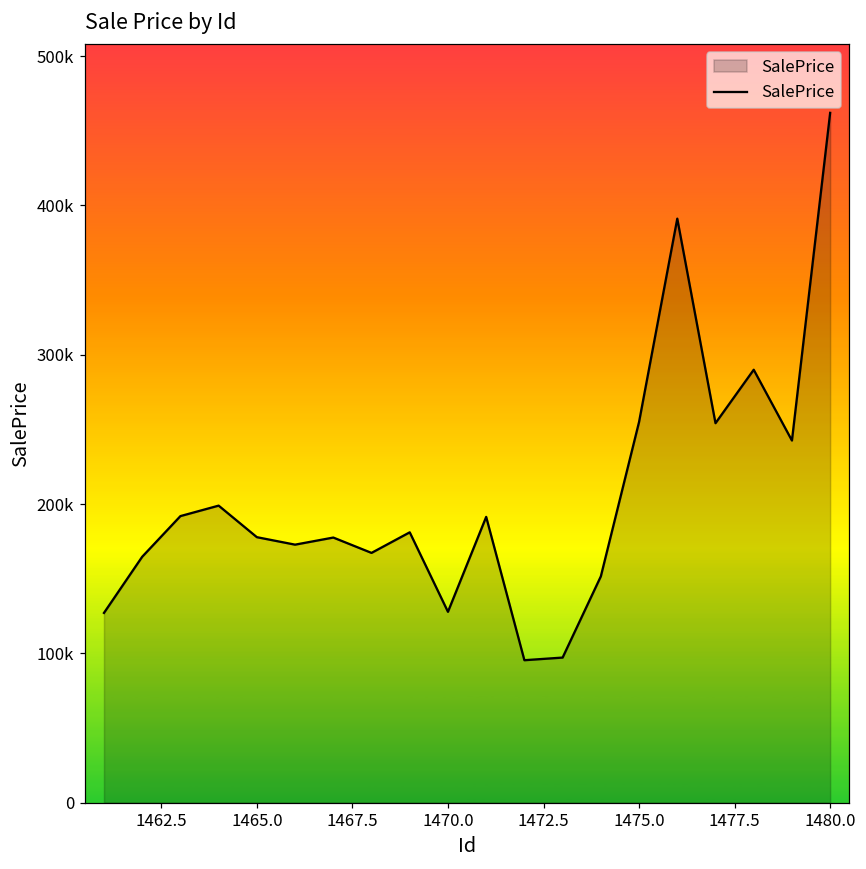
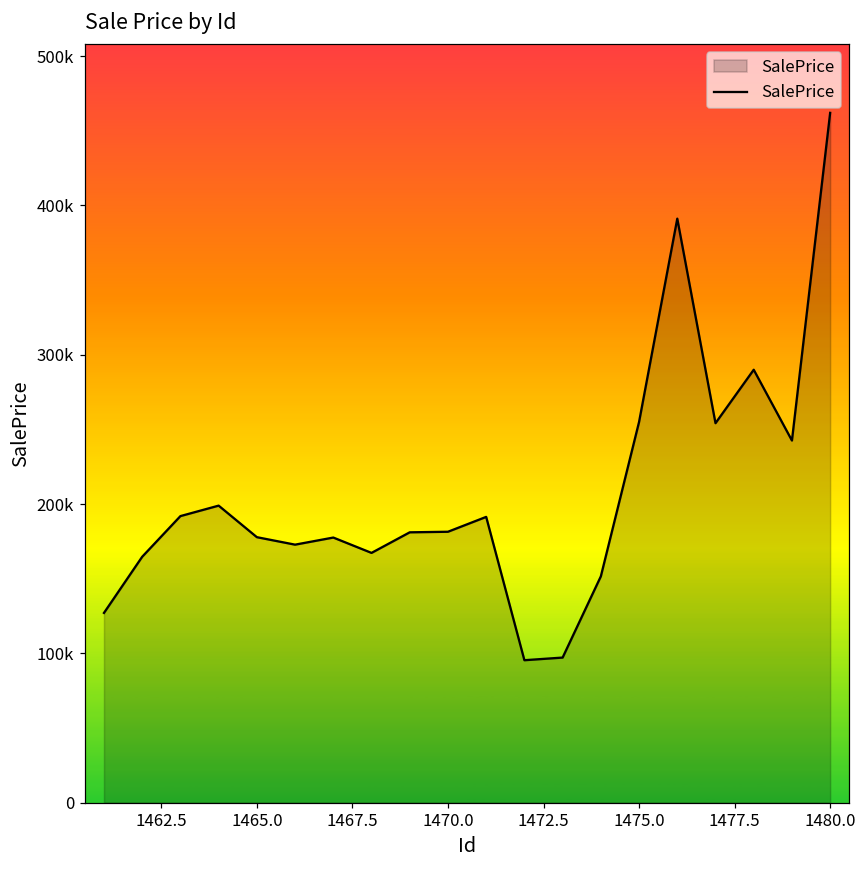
1470.0: 128000 -> 181000
